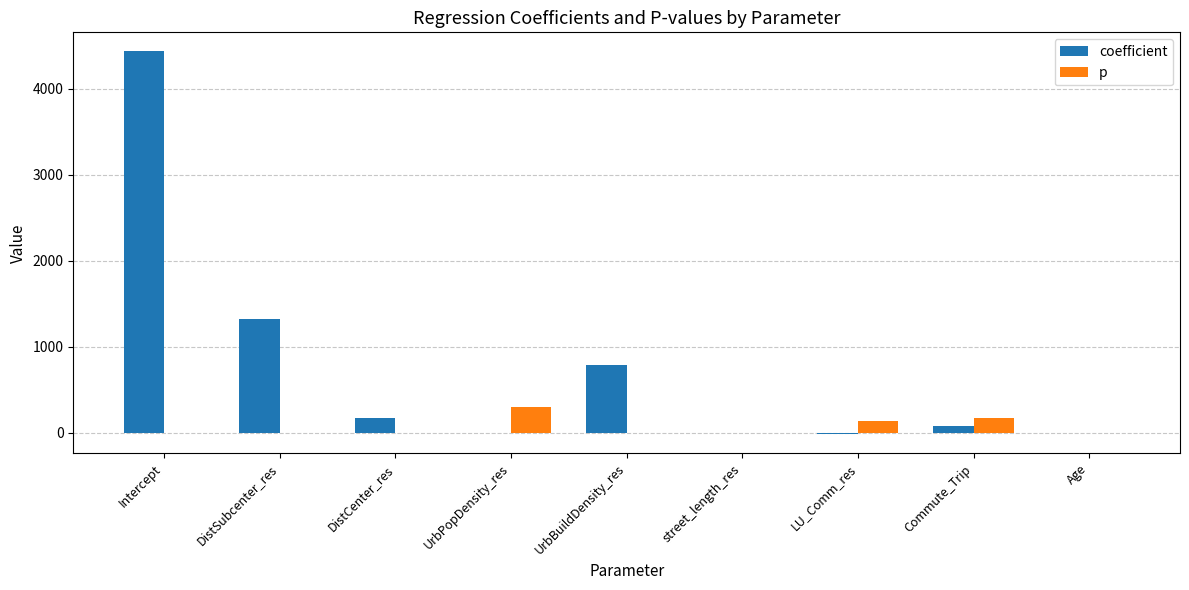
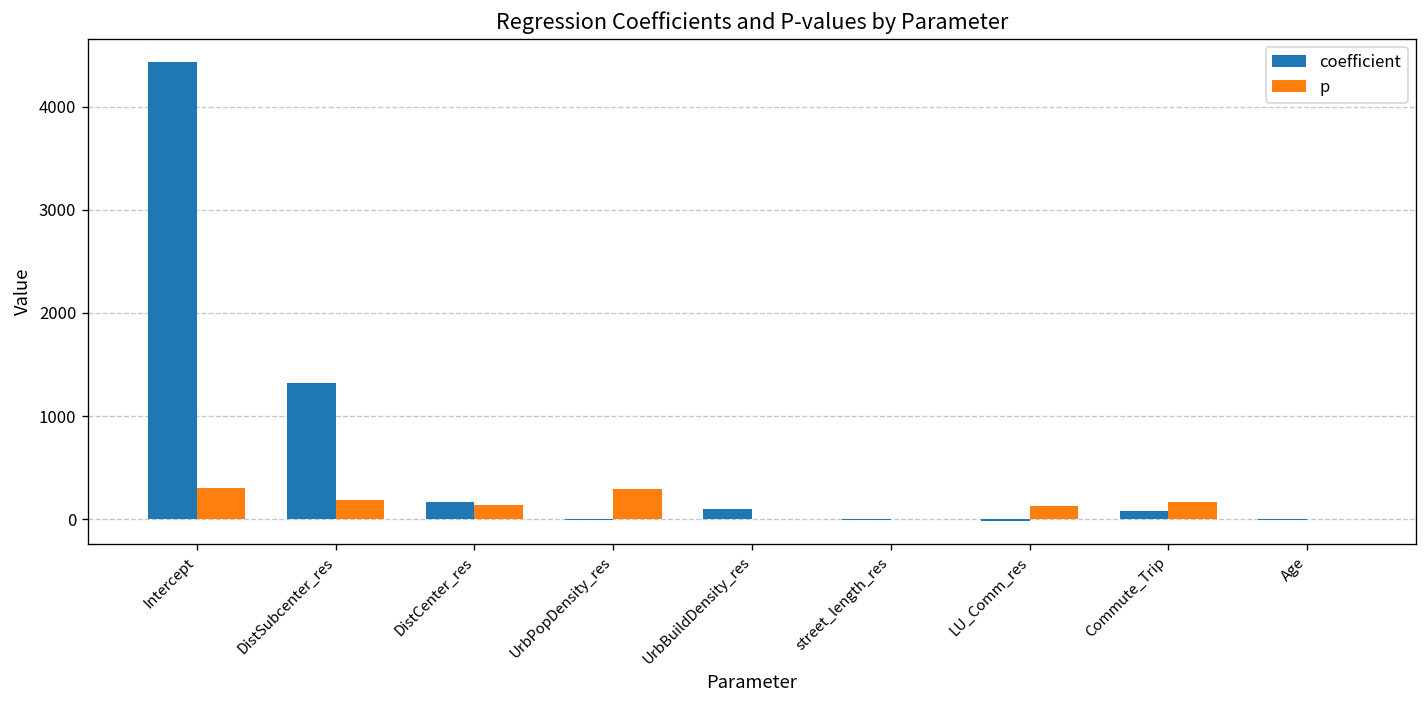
p, Intercept: 0 -> 300
p, DistSubcenter_res: 0 -> 200
p, DistCenter_res: 0 -> 100
coefficient, UrbBuildDensity_res: 800 -> 100
